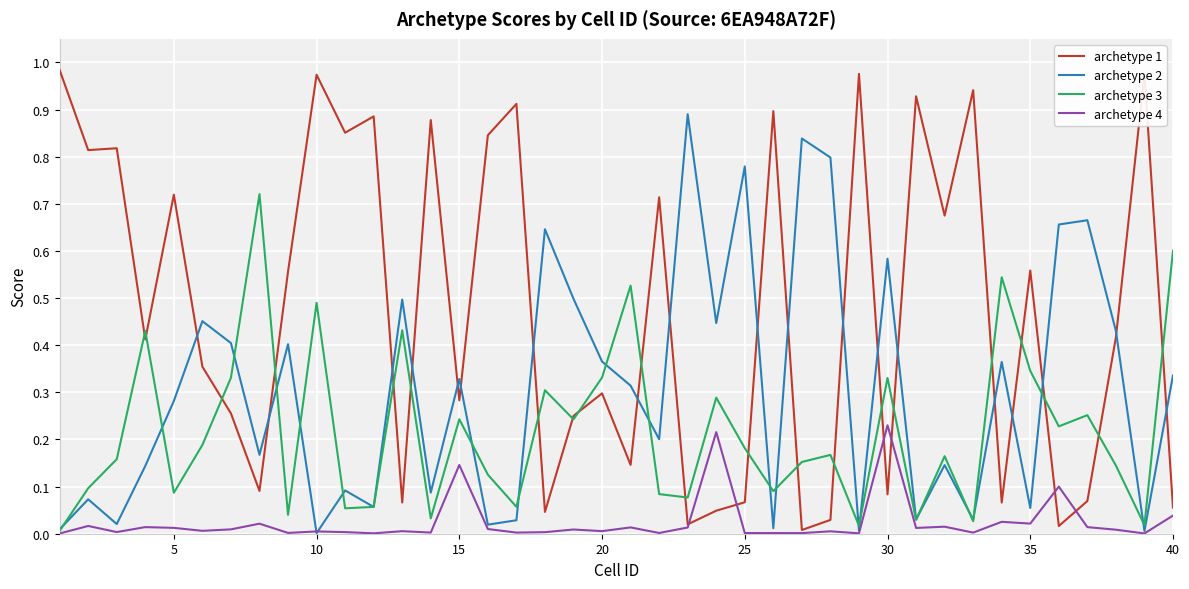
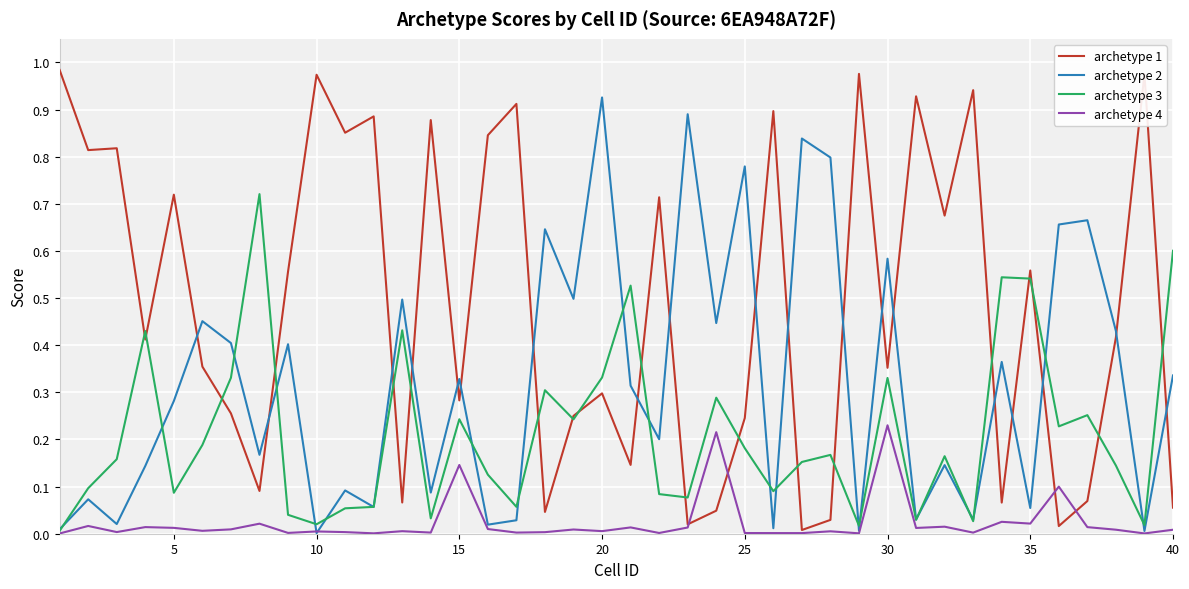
archetype 3, 10: 0.49 -> 0.02
archetype 2, 20: 0.37 -> 0.93
archetype 1, 25: 0.07 -> 0.25
archetype 1, 30: 0.08 -> 0.35
archetype 3, 35: 0.35 -> 0.54
archetype 4, 40: 0.04 -> 0.01
